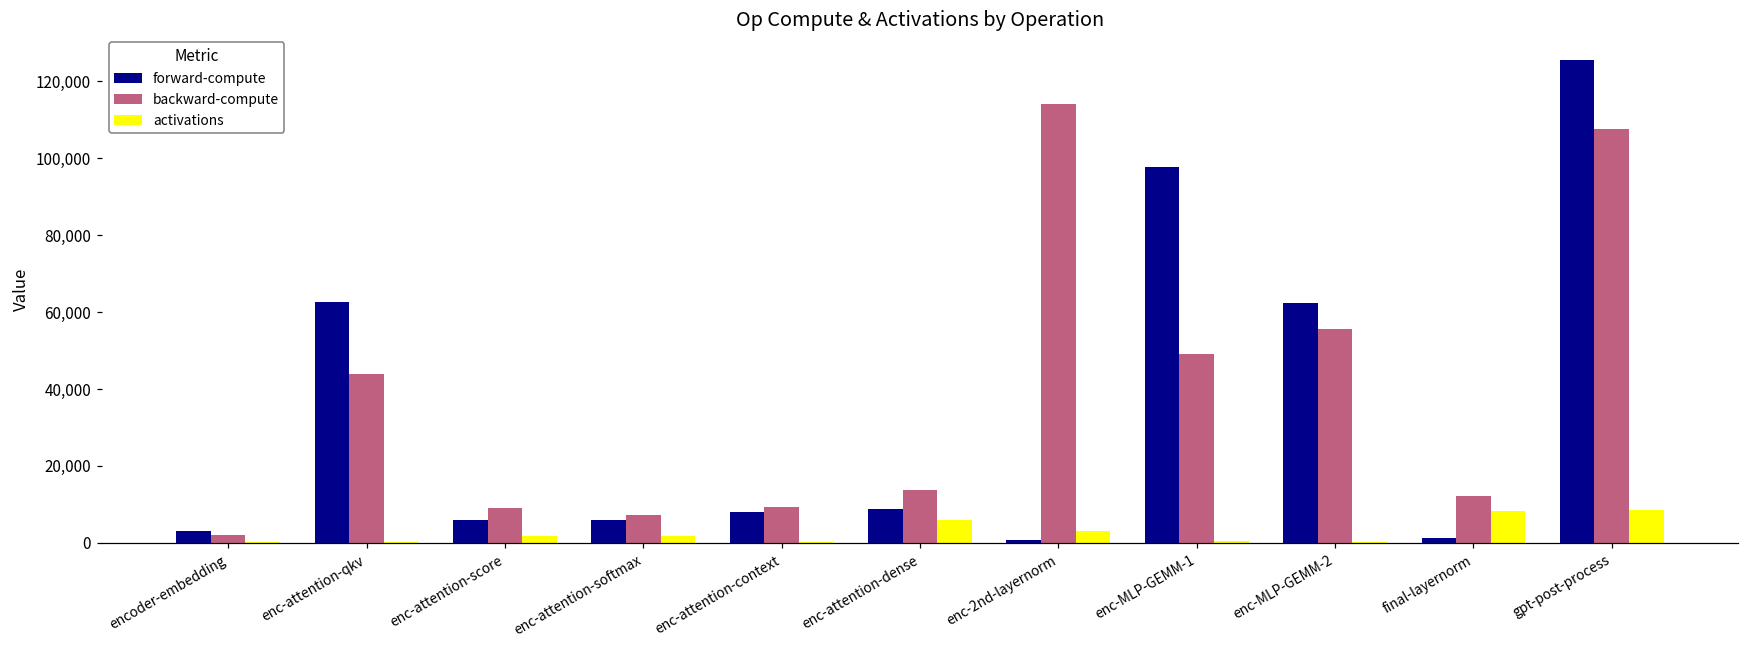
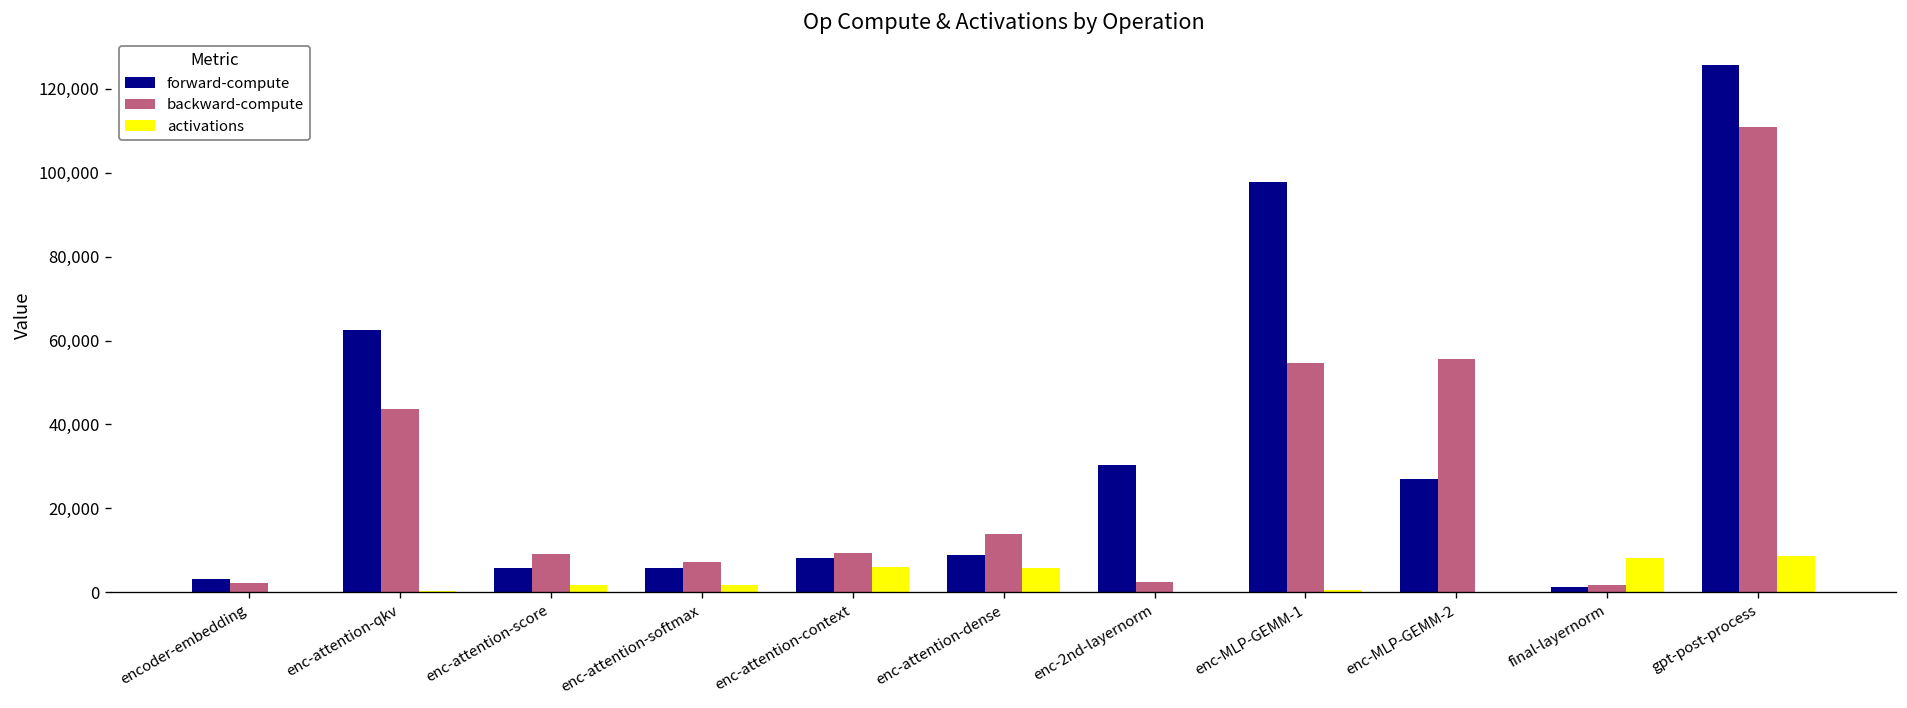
activations, enc-attention-context: 0 -> 6,000
forward-compute, enc-2nd-layernorm: 1,000 -> 30,000
backward-compute, enc-2nd-layernorm: 114,000 -> 2,000
activations, enc-2nd-layernorm: 3,000 -> 0
backward-compute, enc-MLP-GEMM-1: 49,000 -> 55,000
forward-compute, enc-MLP-GEMM-2: 62,000 -> 27,000
backward-compute, final-layernorm: 12,000 -> 2,000
backward-compute, gpt-post-process: 108,000 -> 111,000
